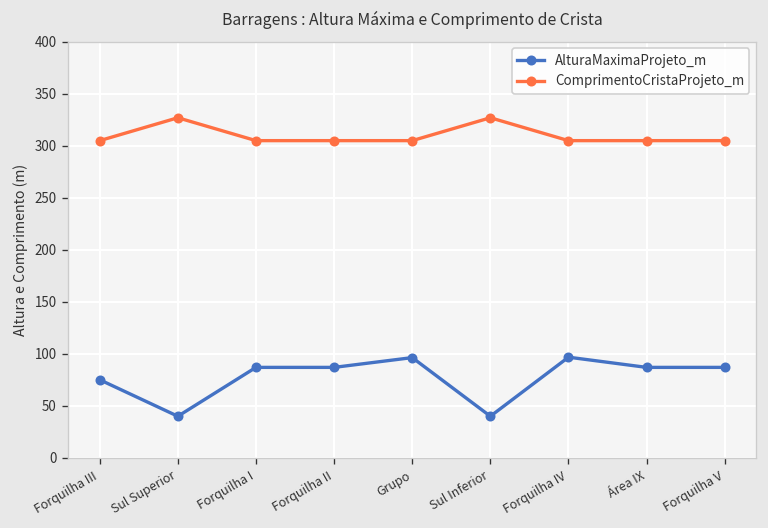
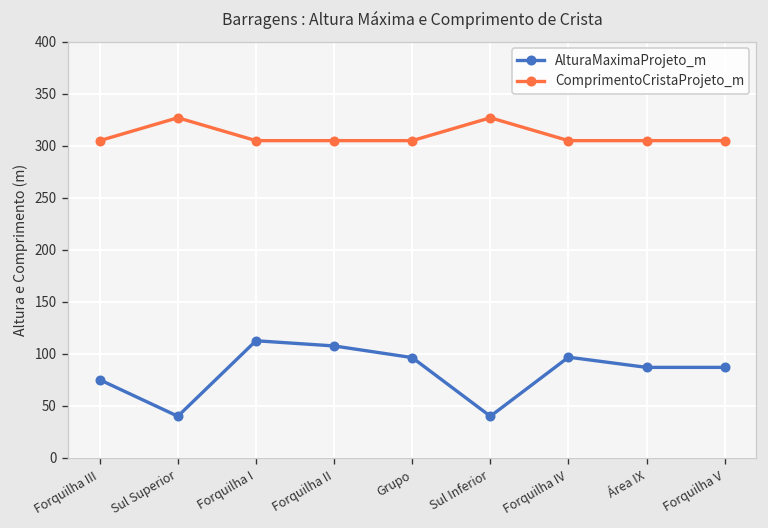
AlturaMaximaProjeto_m, Forquilha I: 90 -> 110
AlturaMaximaProjeto_m, Forquilha II: 90 -> 110
